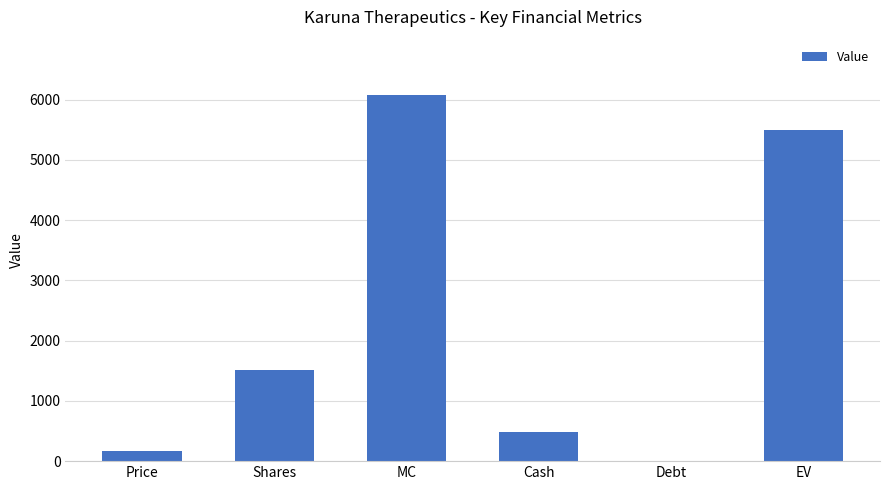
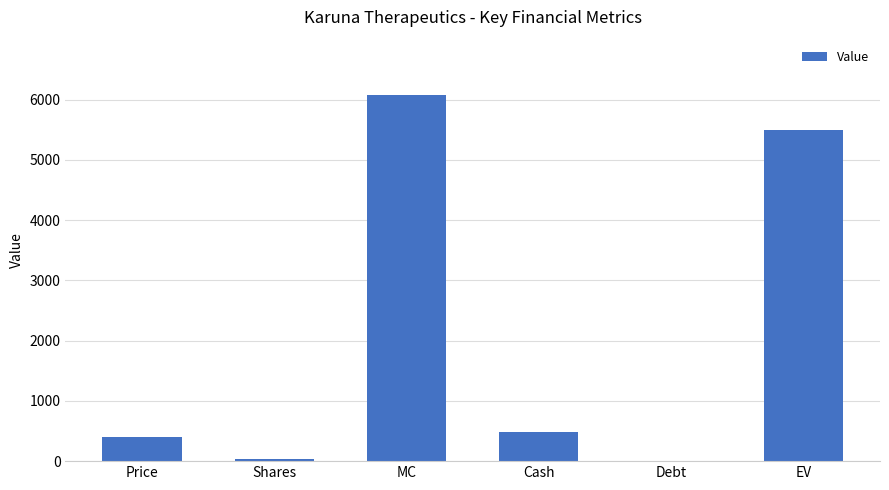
Price: 200 -> 400
Shares: 1500 -> 0
